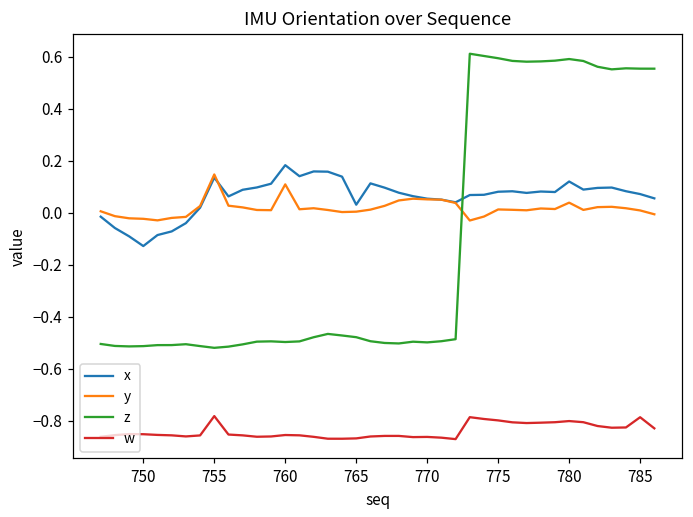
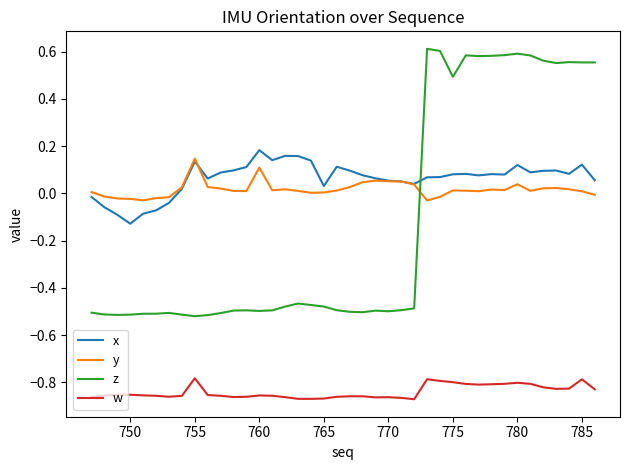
z, 775: 0.59 -> 0.49
x, 785: 0.07 -> 0.12
